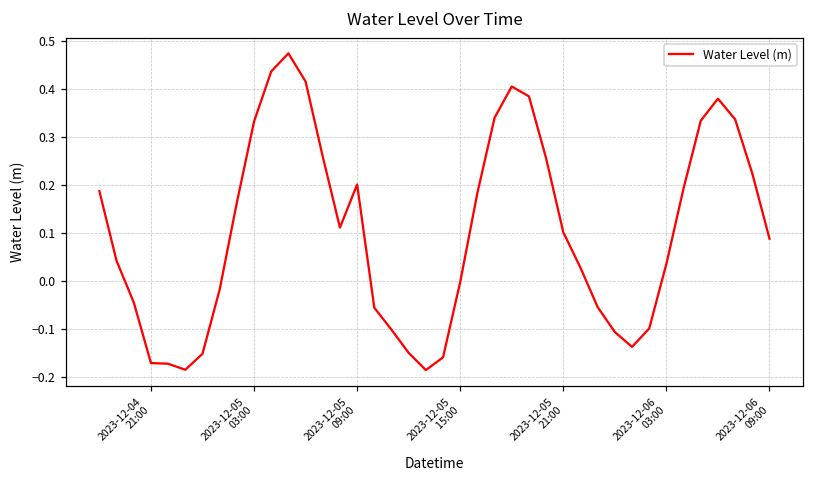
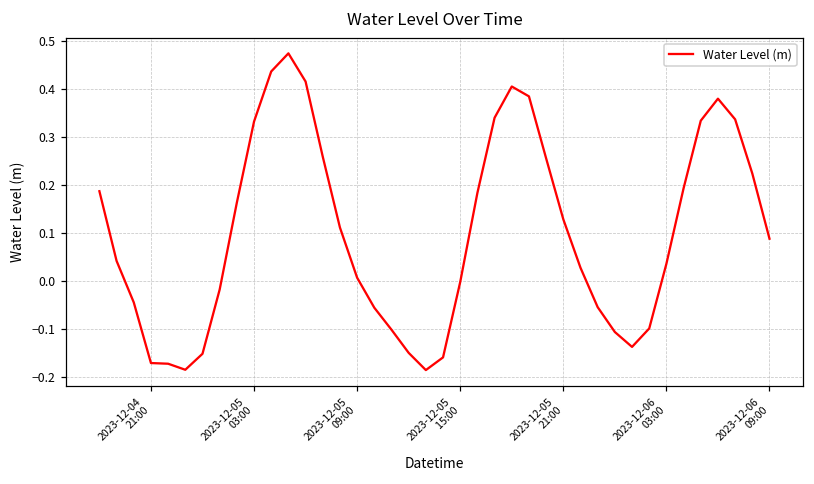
2023-12-05 09:00: 0.20 -> 0.01
2023-12-05 21:00: 0.10 -> 0.13
